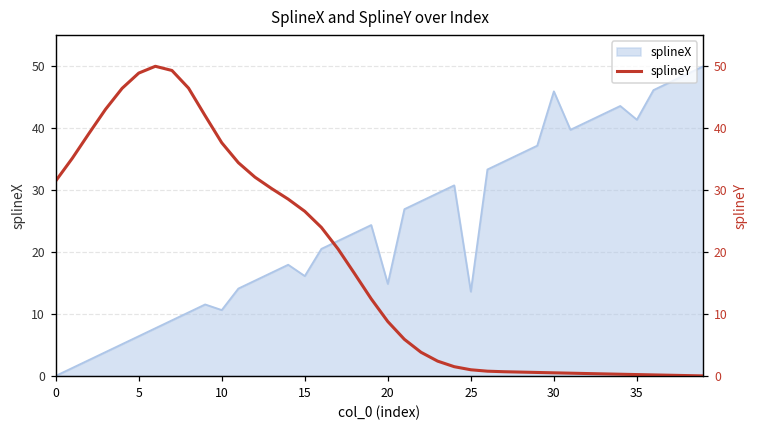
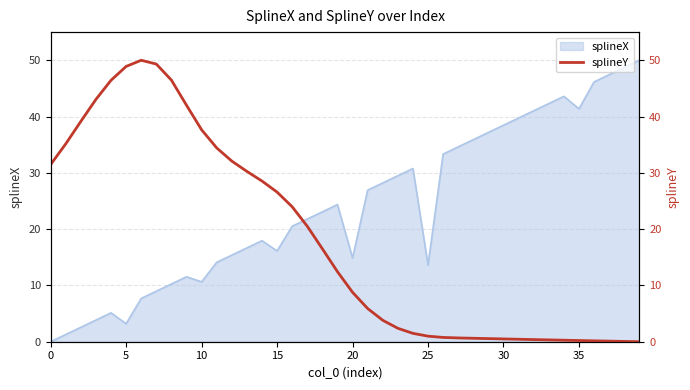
splineX, 5: 6 -> 3
splineX, 30: 46 -> 38
